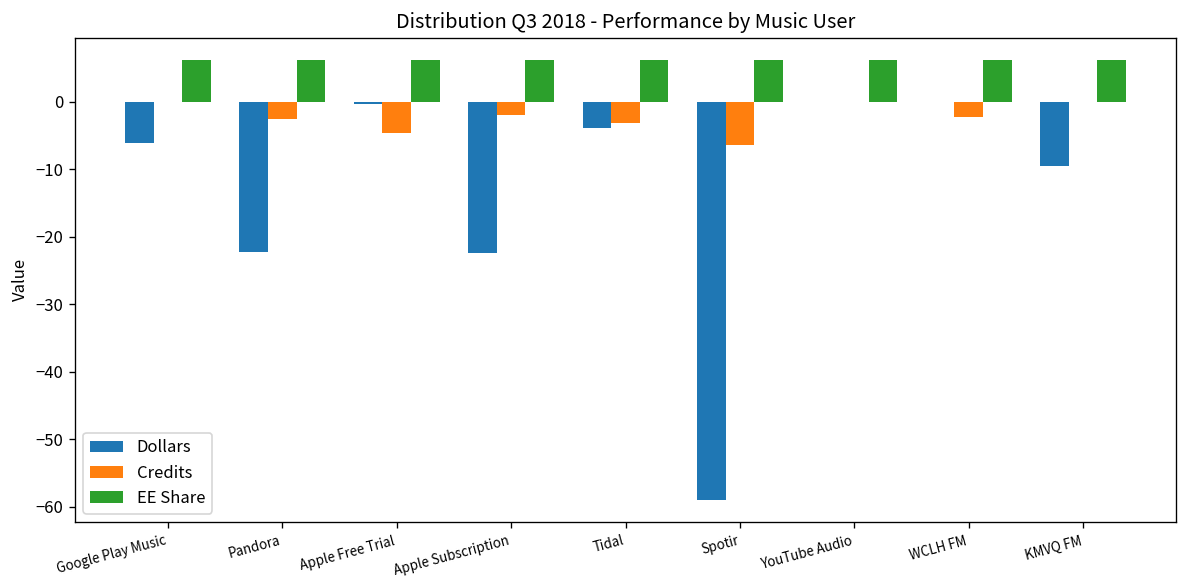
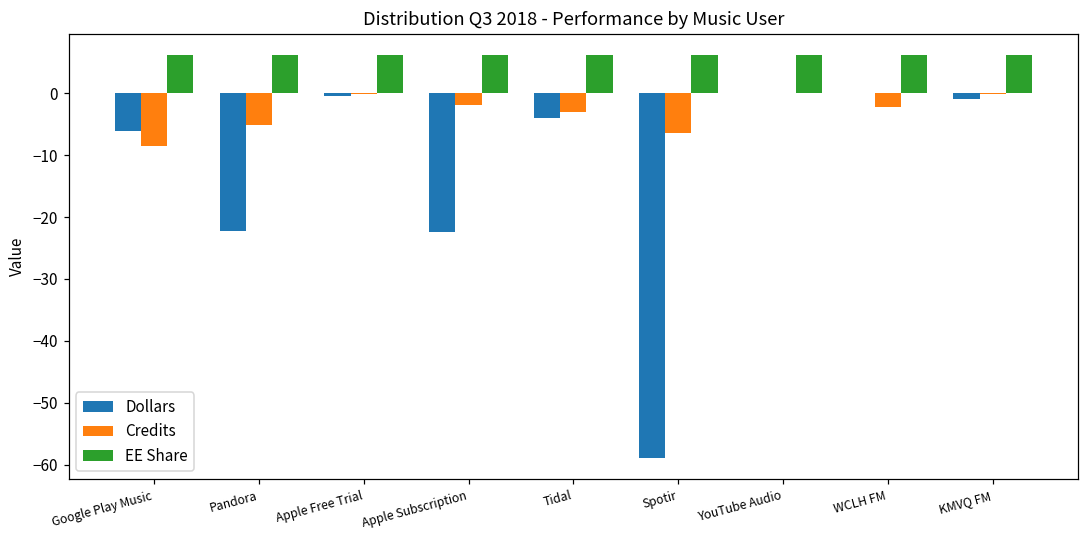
Credits, Google Play Music: 0 -> -8
Credits, Pandora: -3 -> -5
Credits, Apple Free Trial: -5 -> 0
Dollars, KMVQ FM: -10 -> -1
